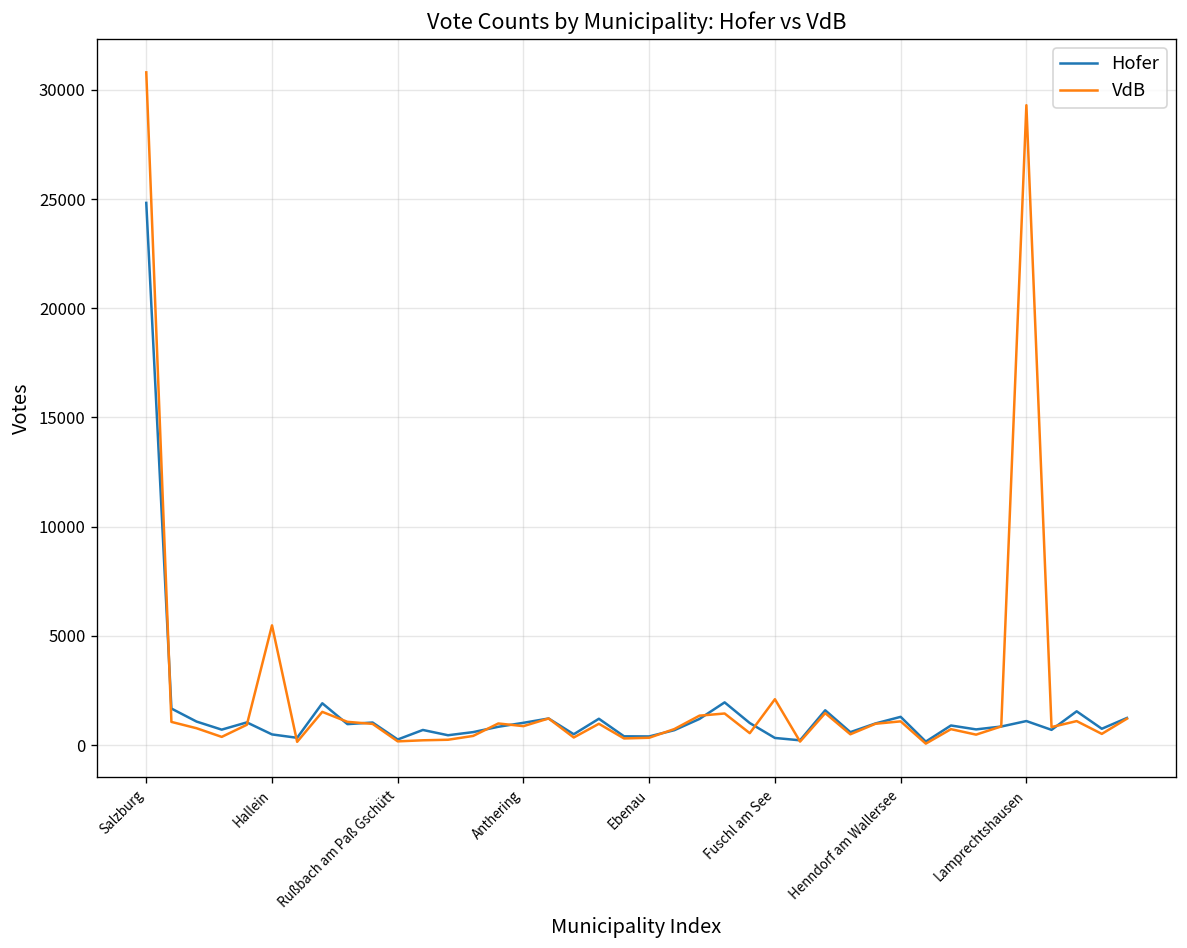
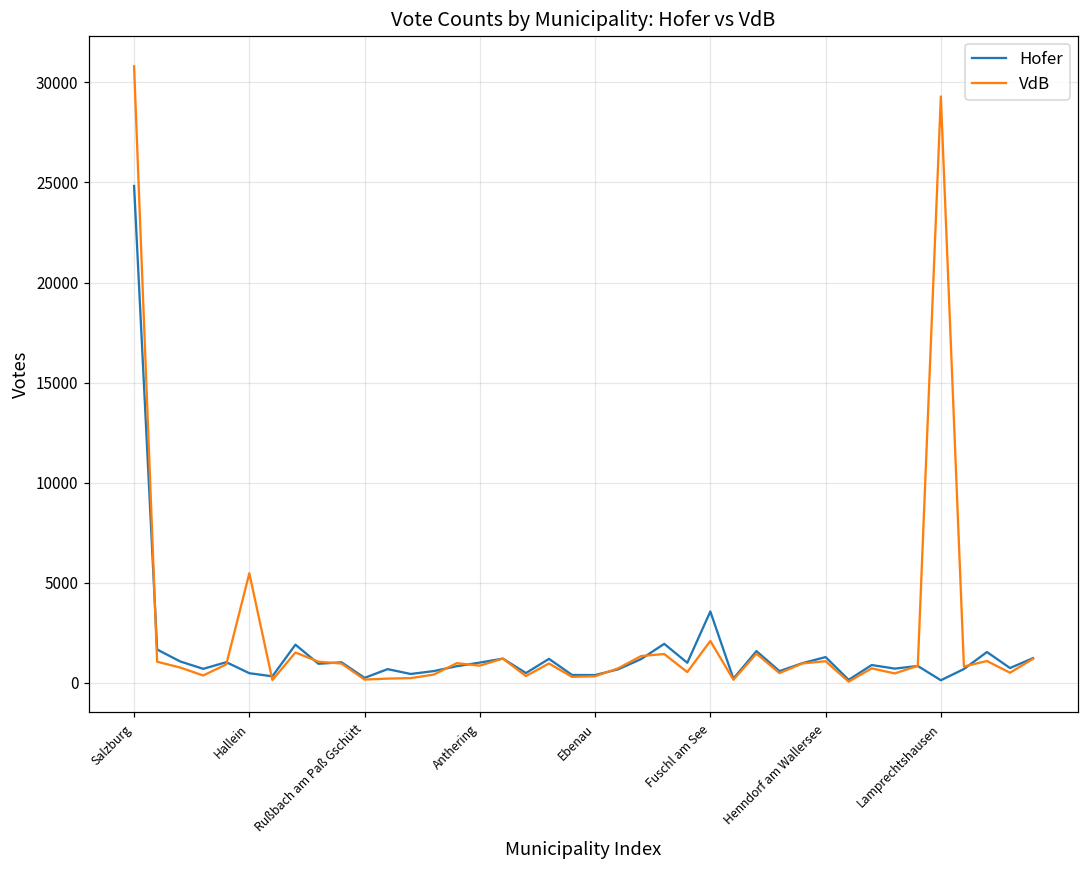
Hofer, Fuschl am See: 300 -> 3600
Hofer, Lamprechtshausen: 1100 -> 100
